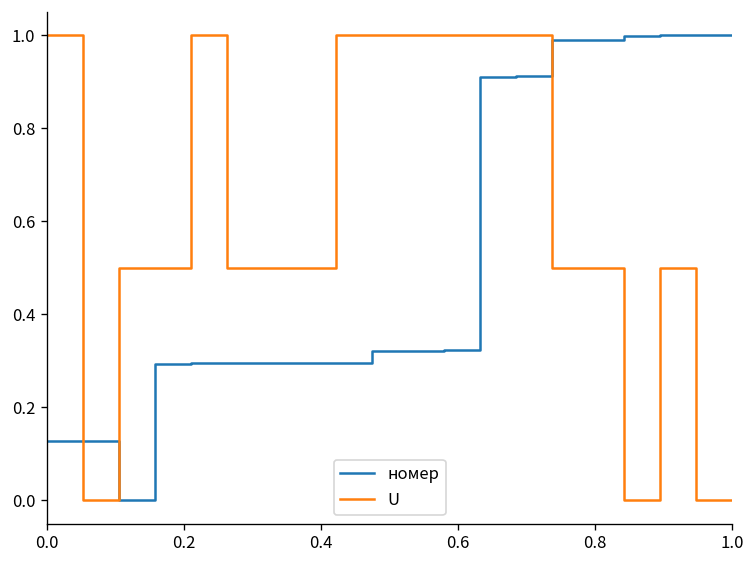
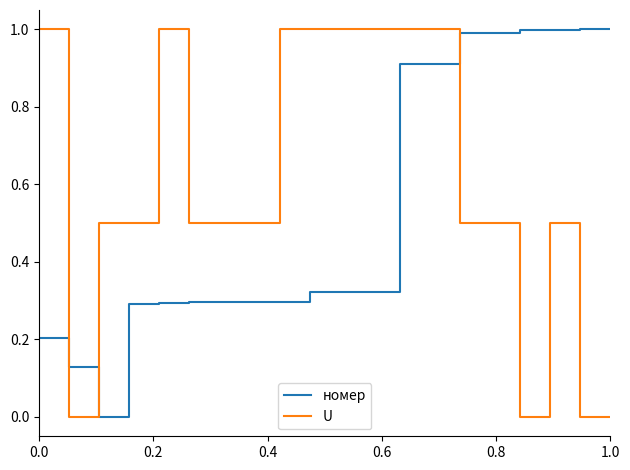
номер, 0.0: 0.13 -> 0.20
